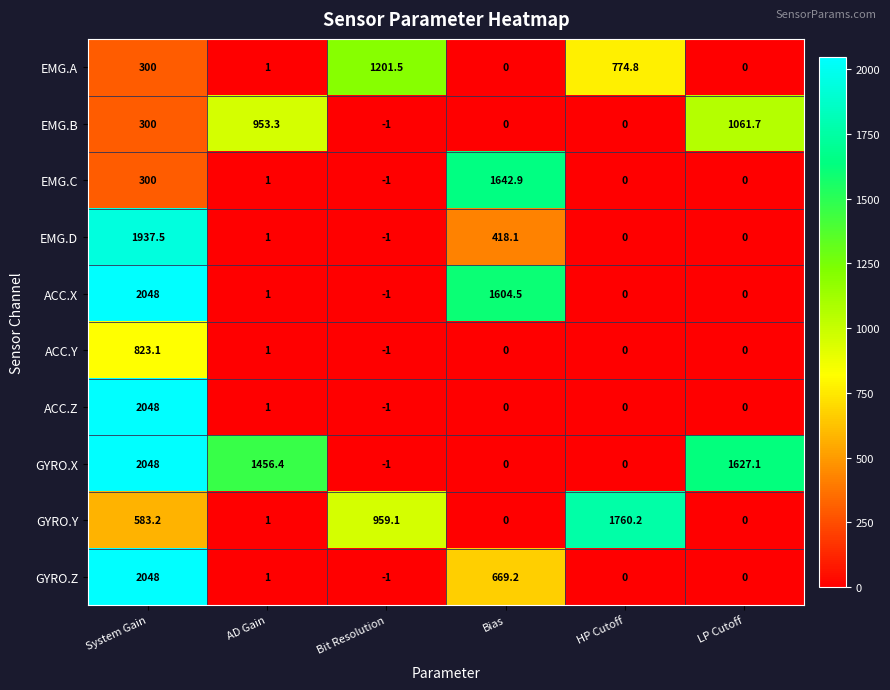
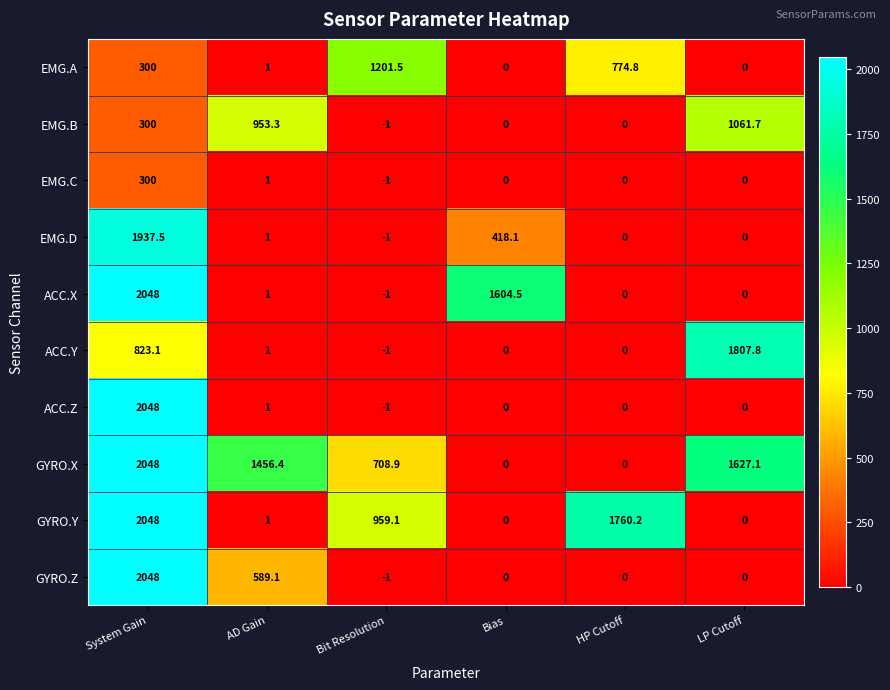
EMG.C, Bias: 1642.9 -> 0
ACC.Y, LP Cutoff: 0 -> 1807.8
GYRO.X, Bit Resolution: -1 -> 708.9
GYRO.Y, System Gain: 583.2 -> 2048
GYRO.Z, AD Gain: 1 -> 589.1
GYRO.Z, Bias: 669.2 -> 0
